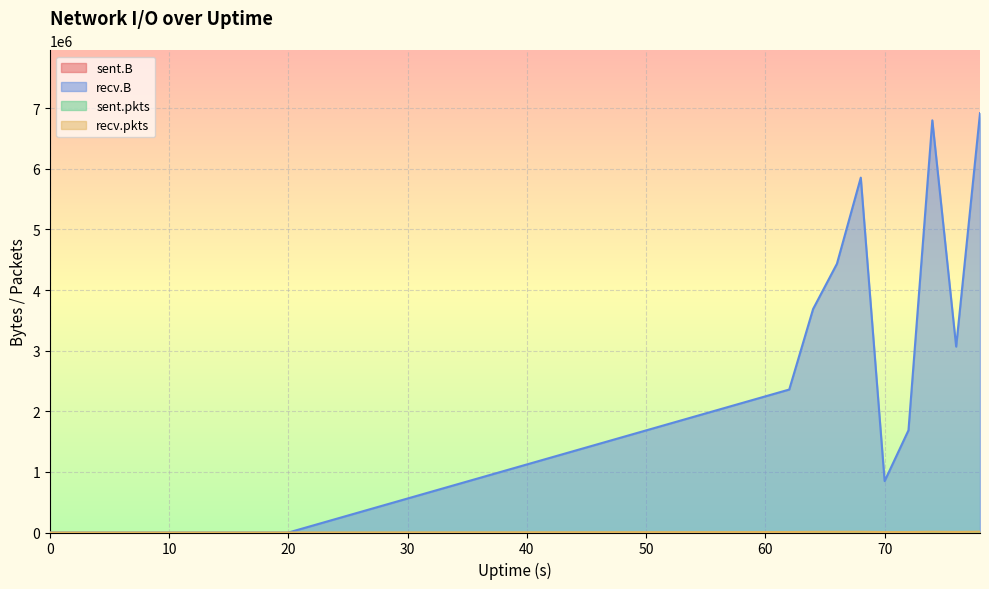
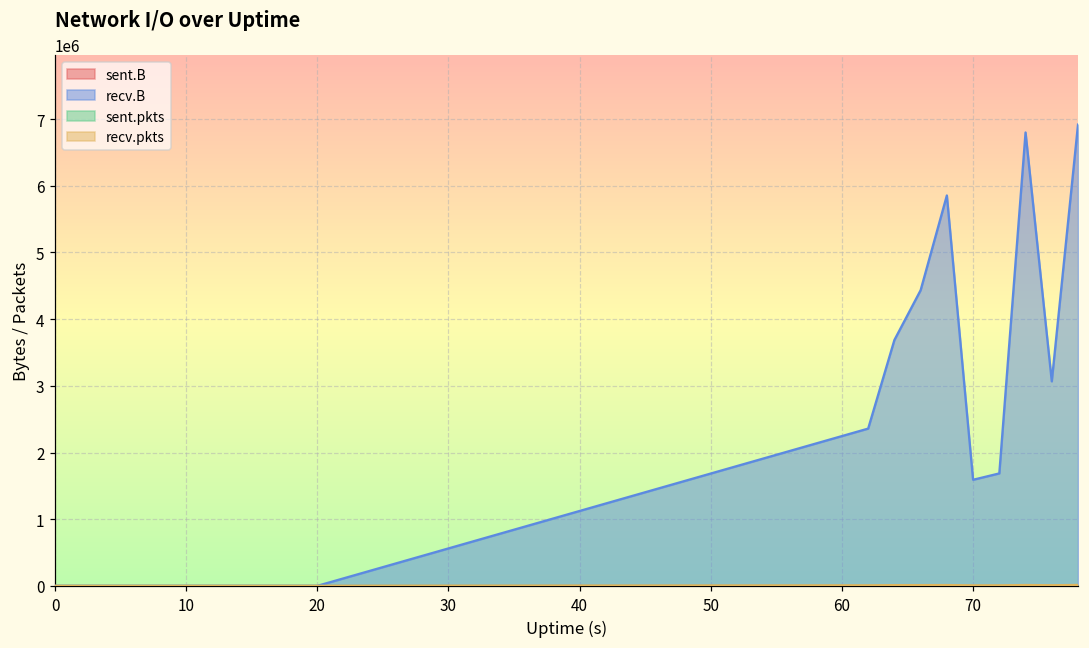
recv.B, 70: 800000 -> 1600000
